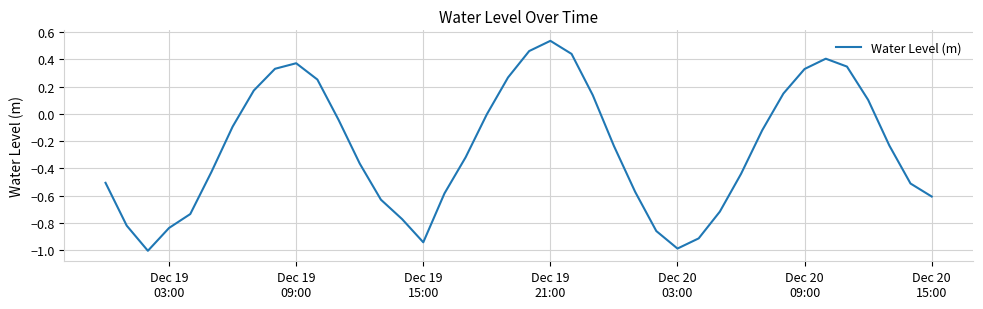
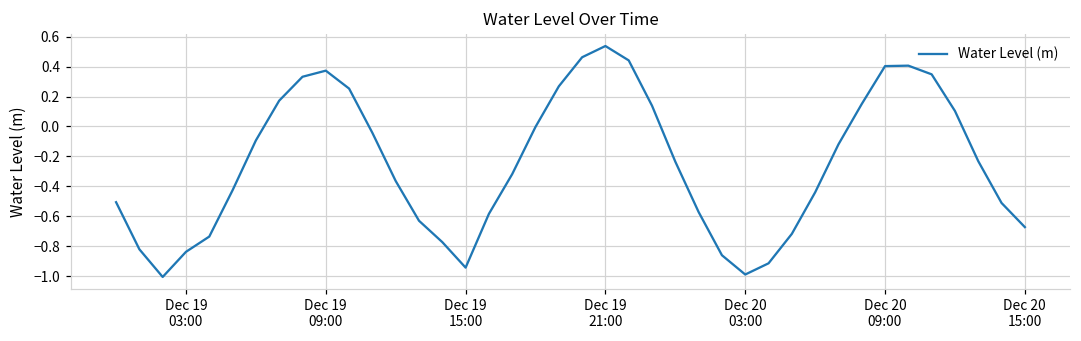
Dec 20 09:00: 0.33 -> 0.40
Dec 20 15:00: -0.61 -> -0.67
